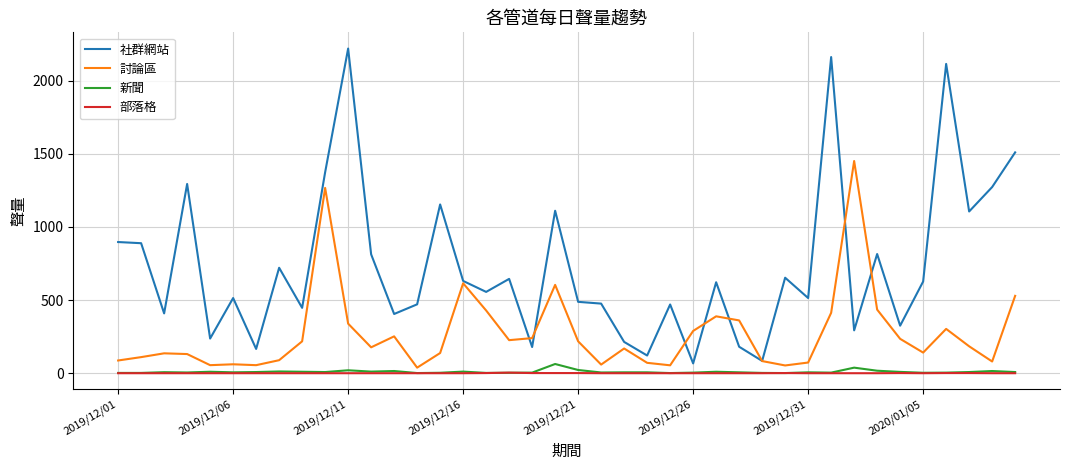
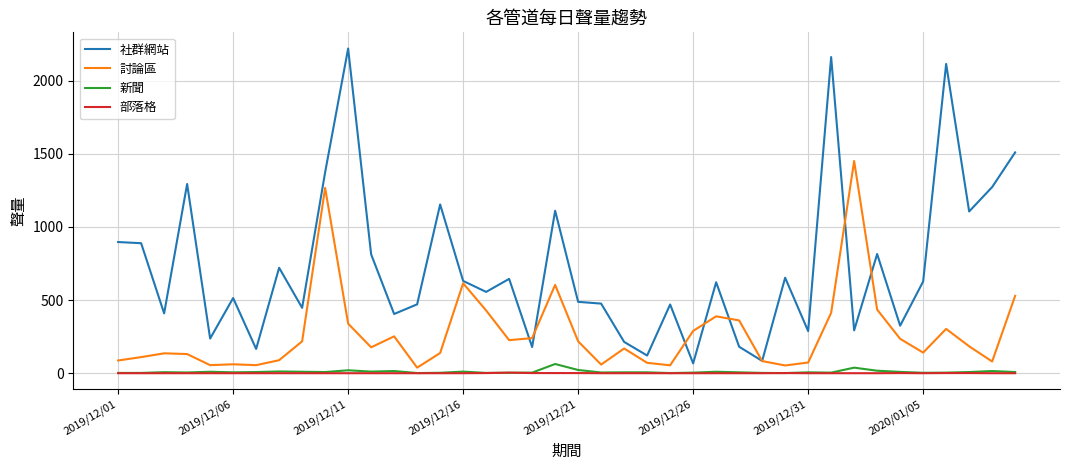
社群網站, 2019/12/31: 510 -> 290
